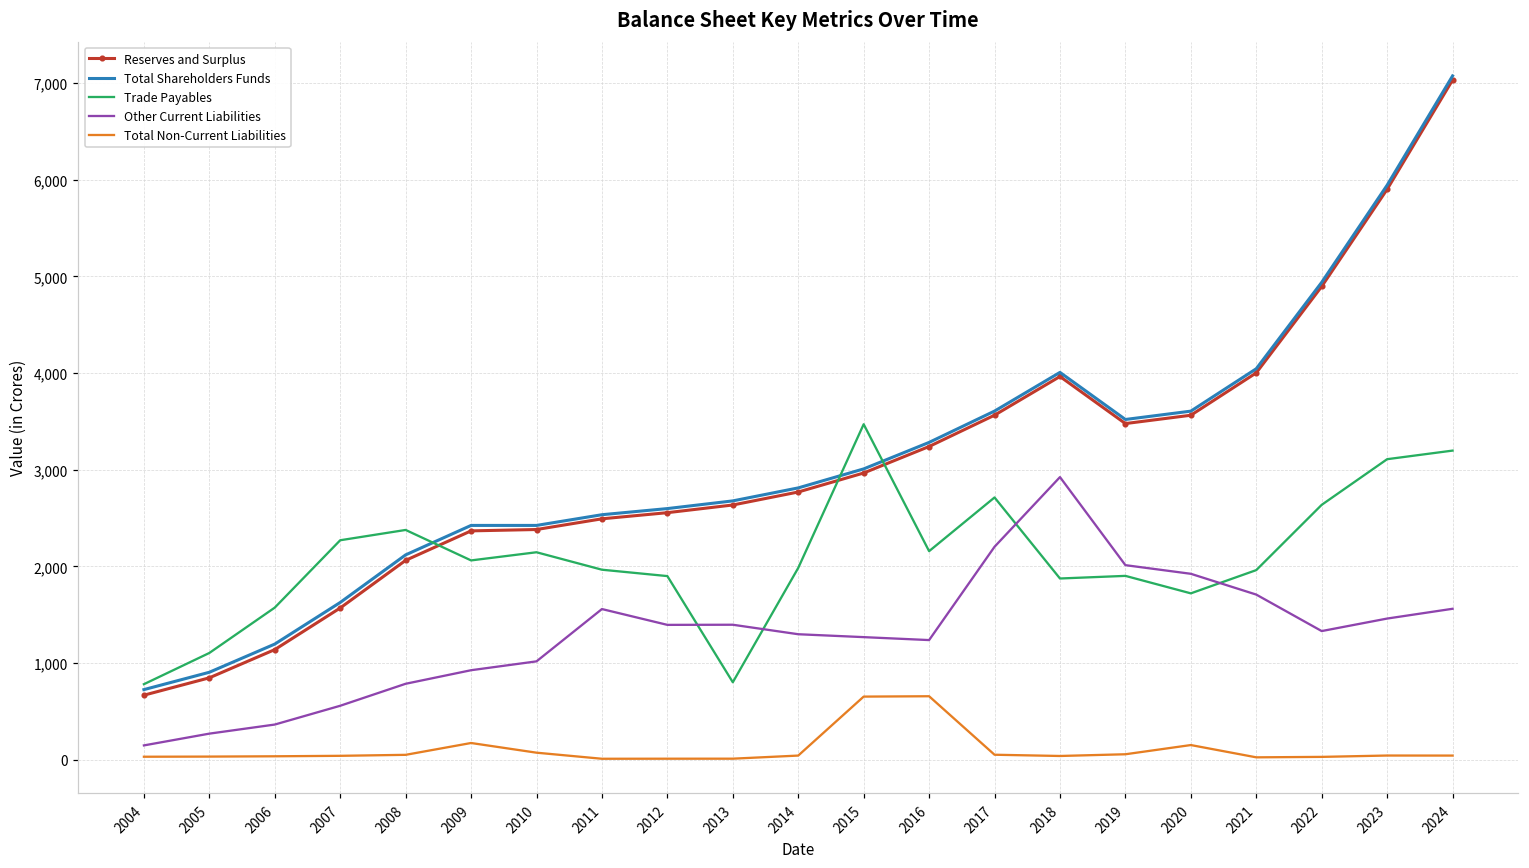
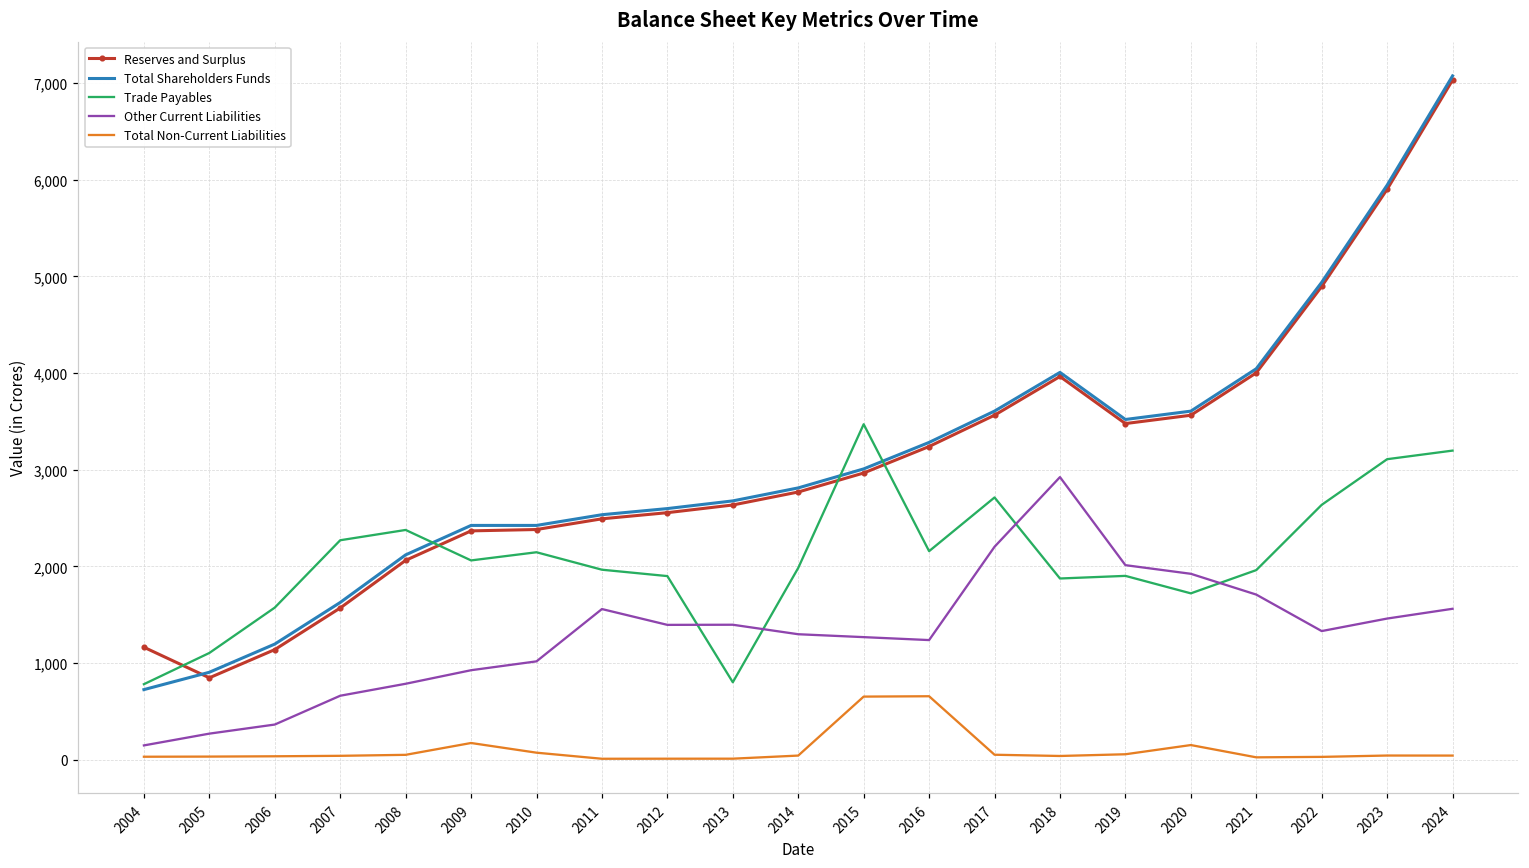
Reserves and Surplus, 2004: 700 -> 1,200
Other Current Liabilities, 2007: 600 -> 700
